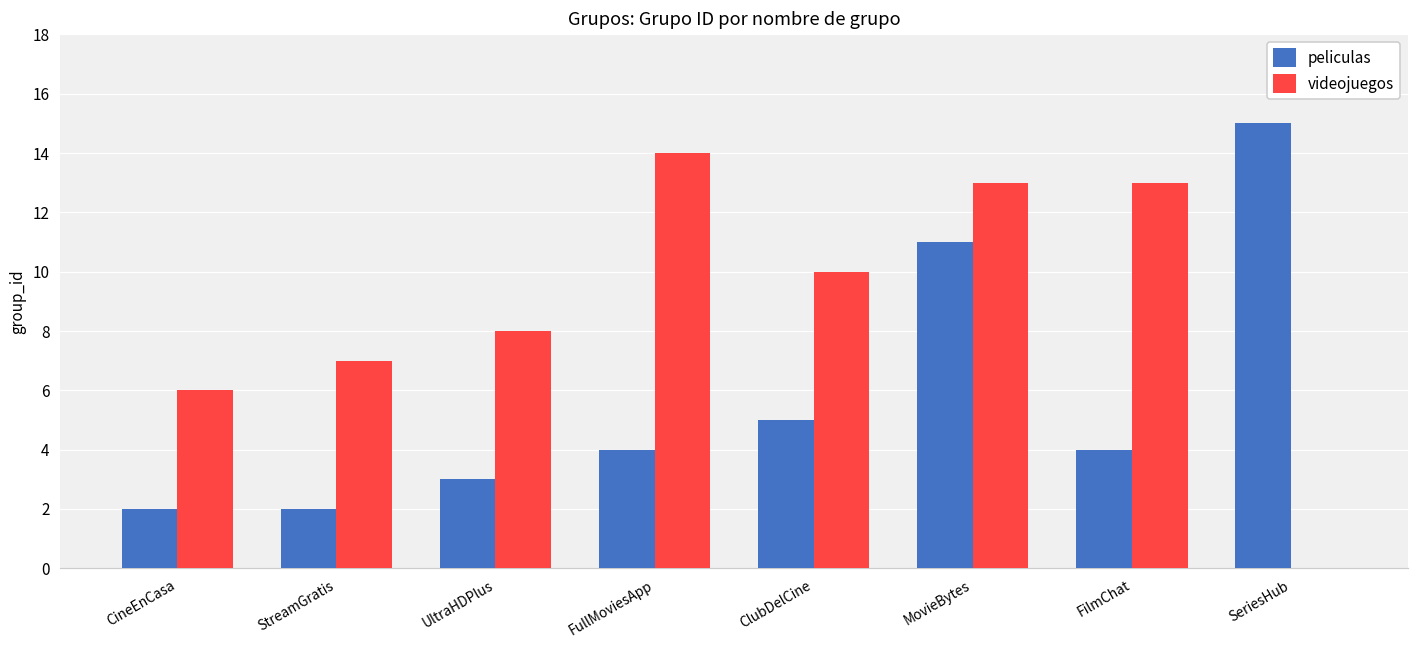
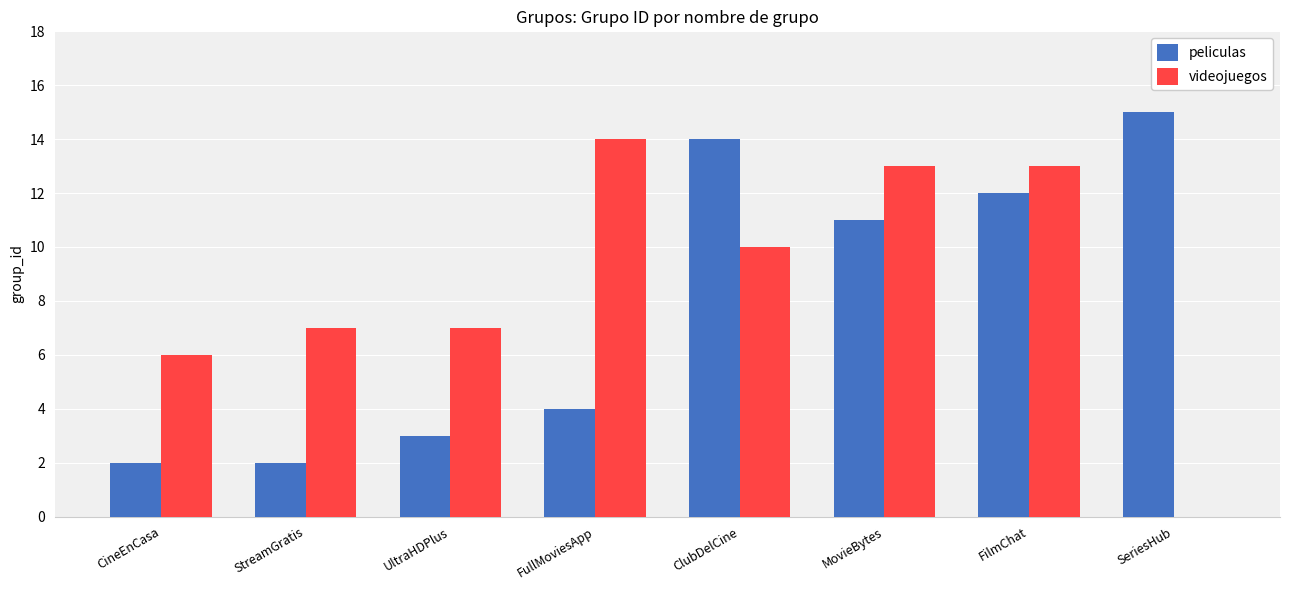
videojuegos, UltraHDPlus: 8 -> 7
peliculas, ClubDelCine: 5 -> 14
peliculas, FilmChat: 4 -> 12
